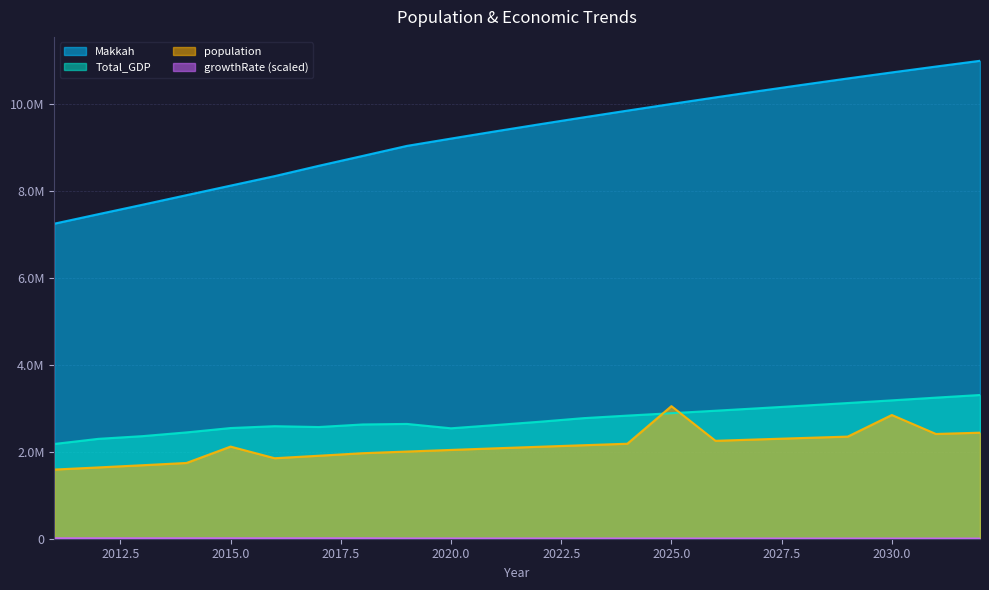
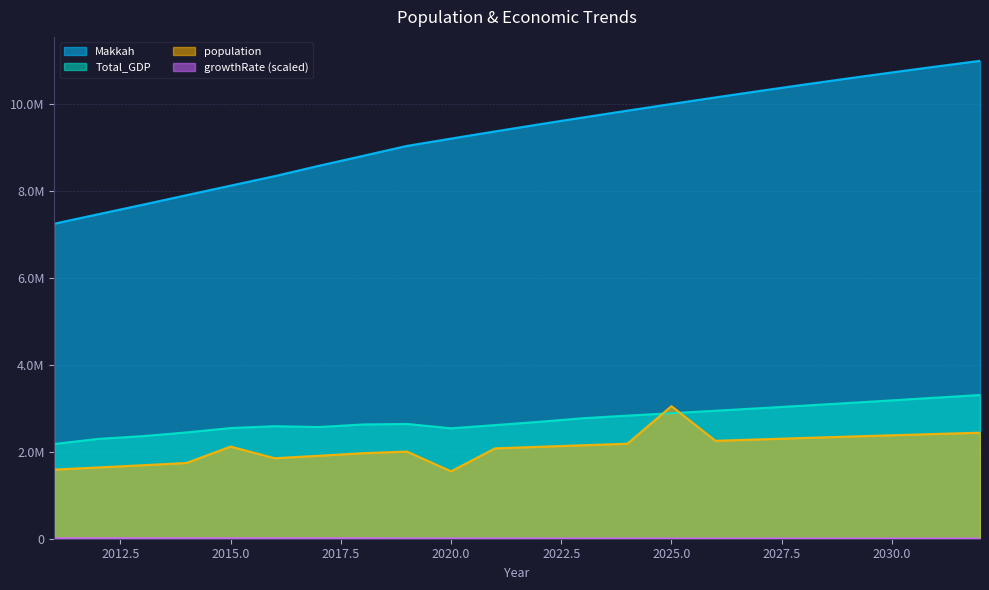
population, 2020.0: 2000000 -> 1500000
population, 2030.0: 2800000 -> 2400000
